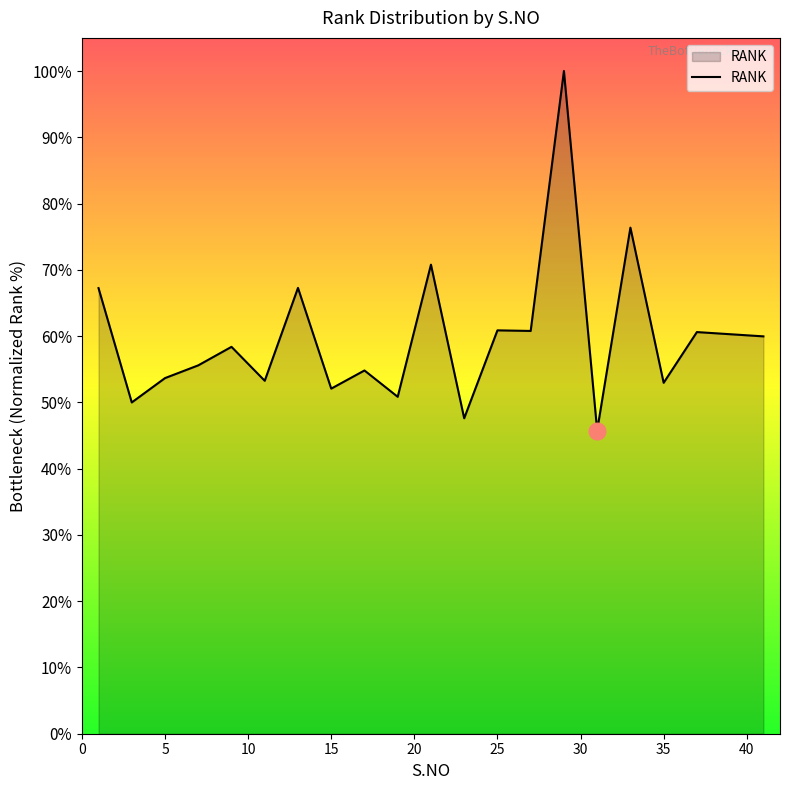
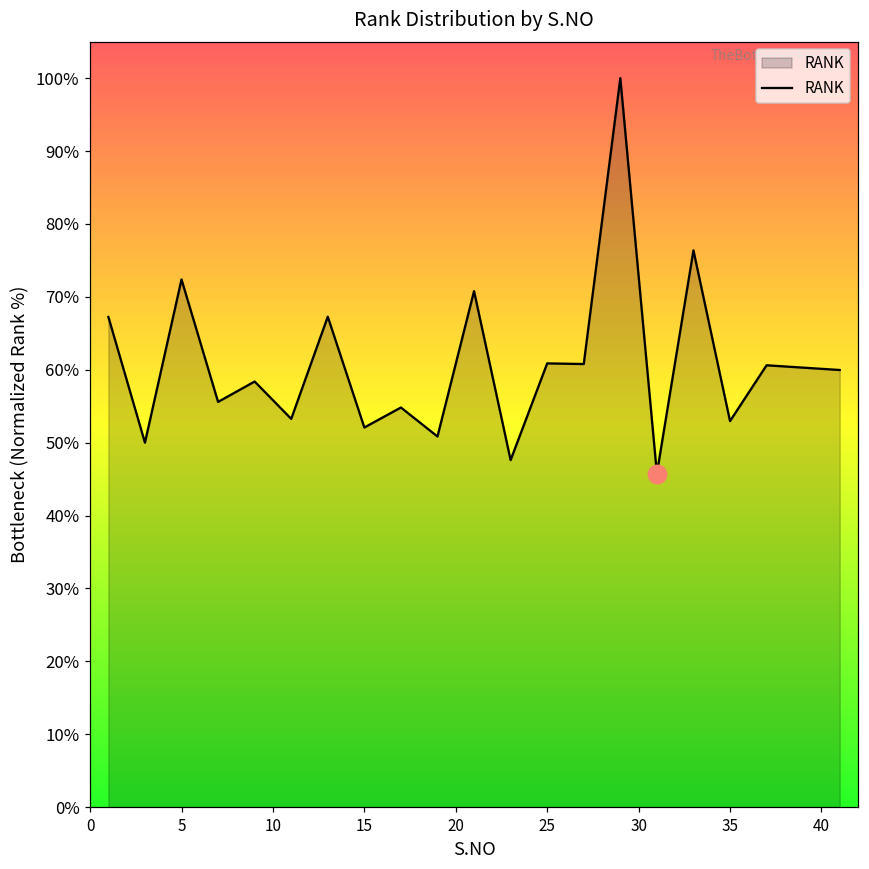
RANK, 5: 54% -> 72%
